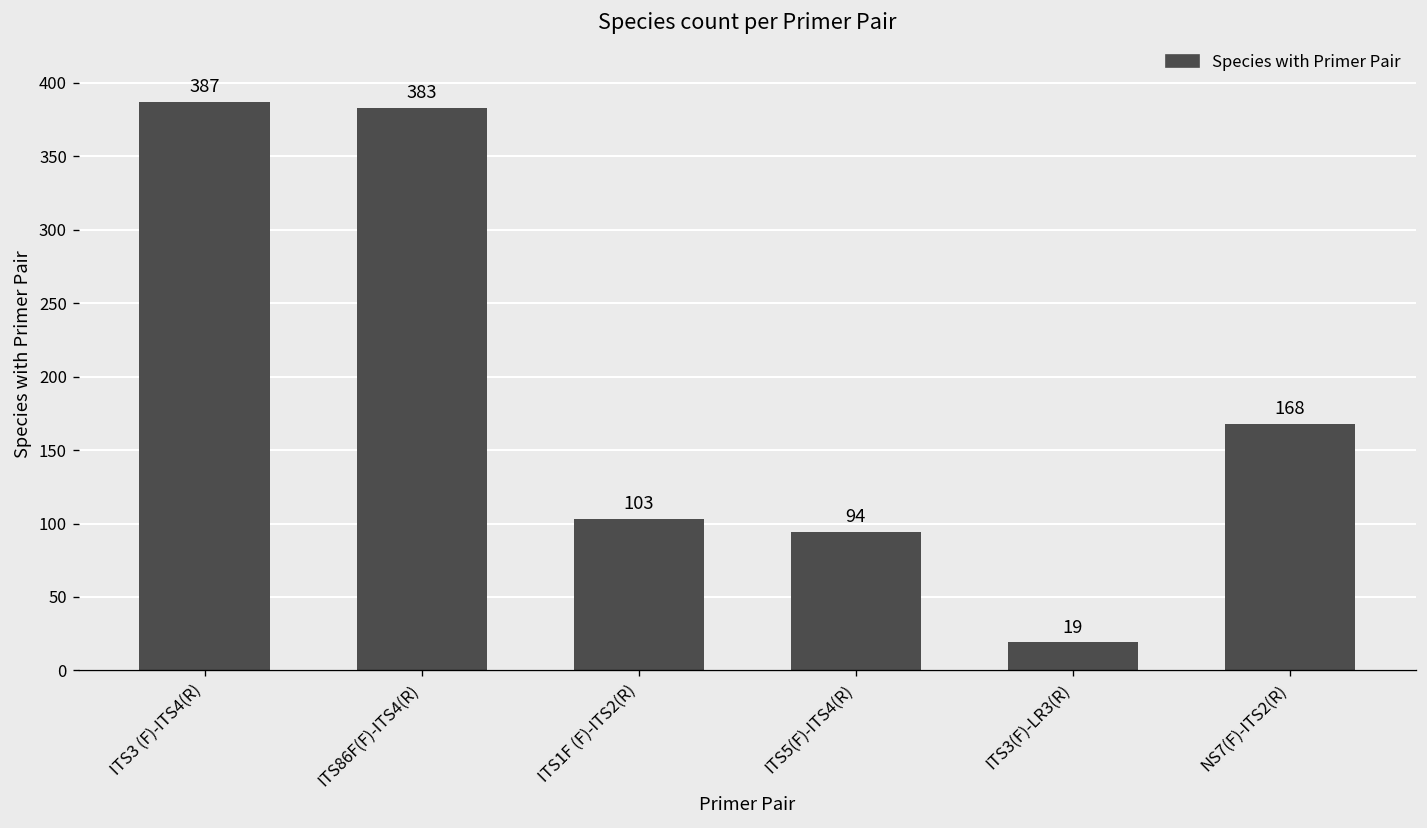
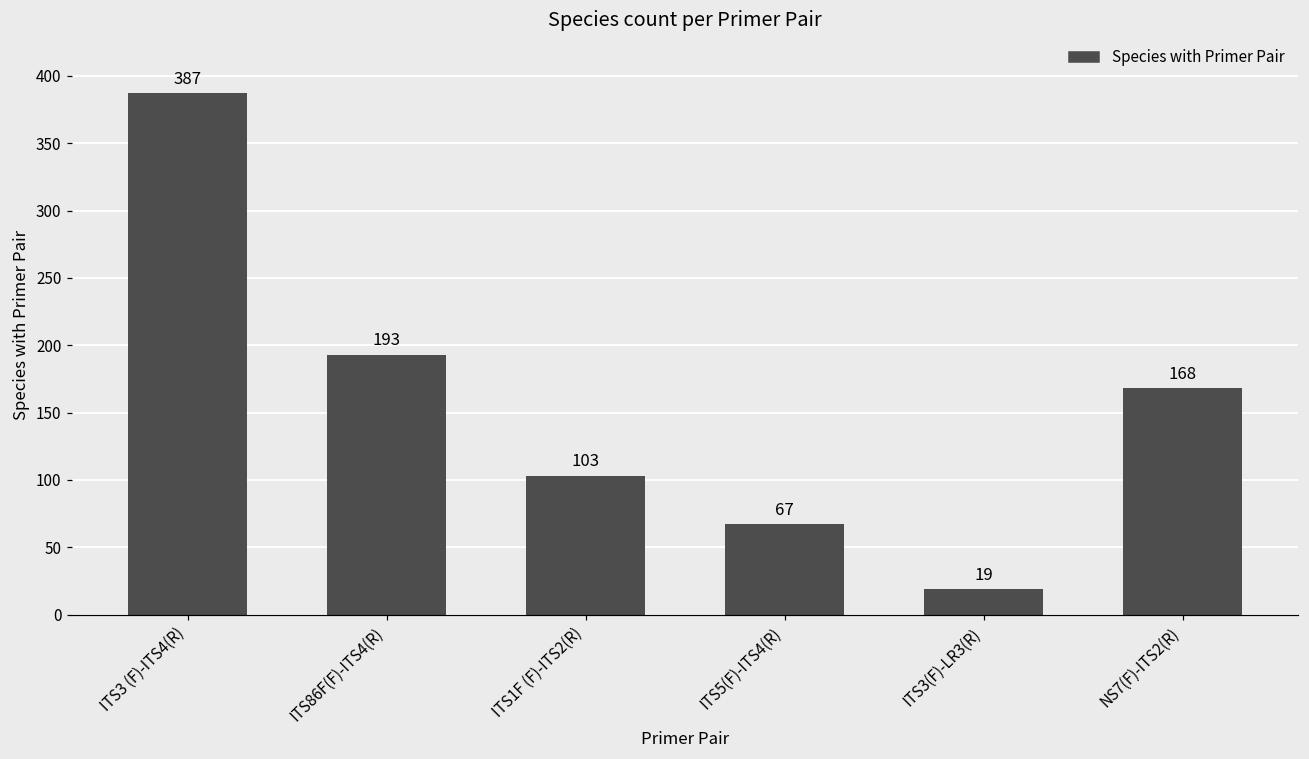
ITS86F(F)-ITS4(R): 383 -> 193
ITS5(F)-ITS4(R): 94 -> 67
